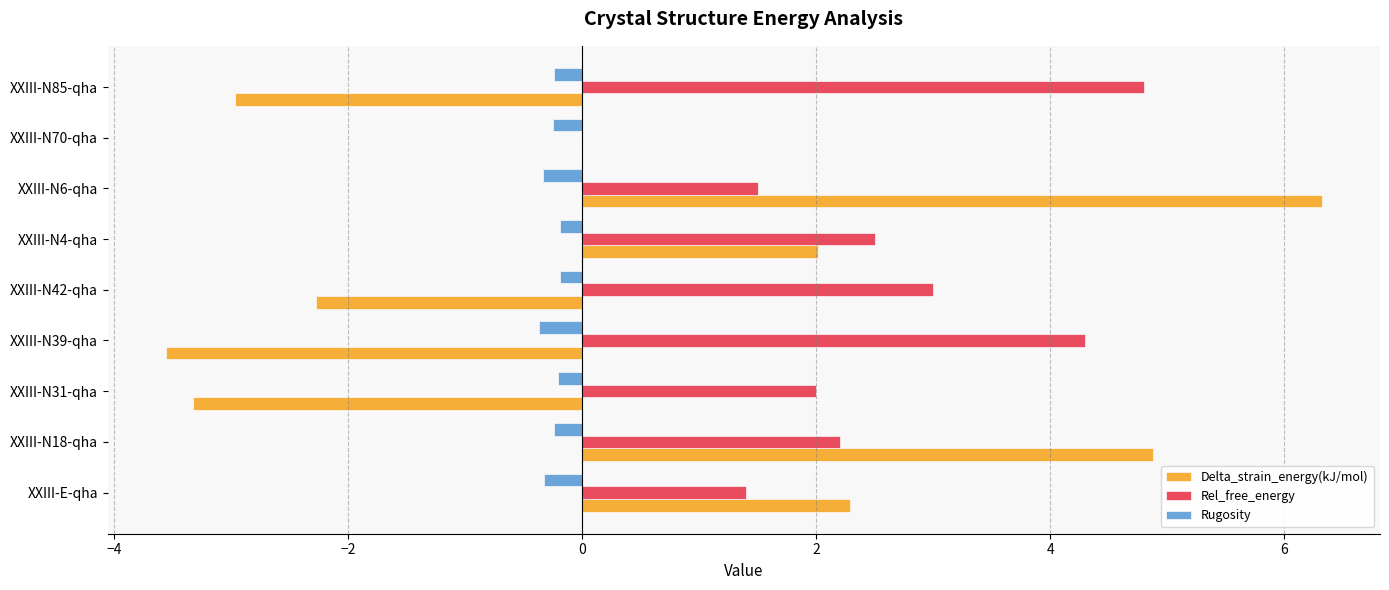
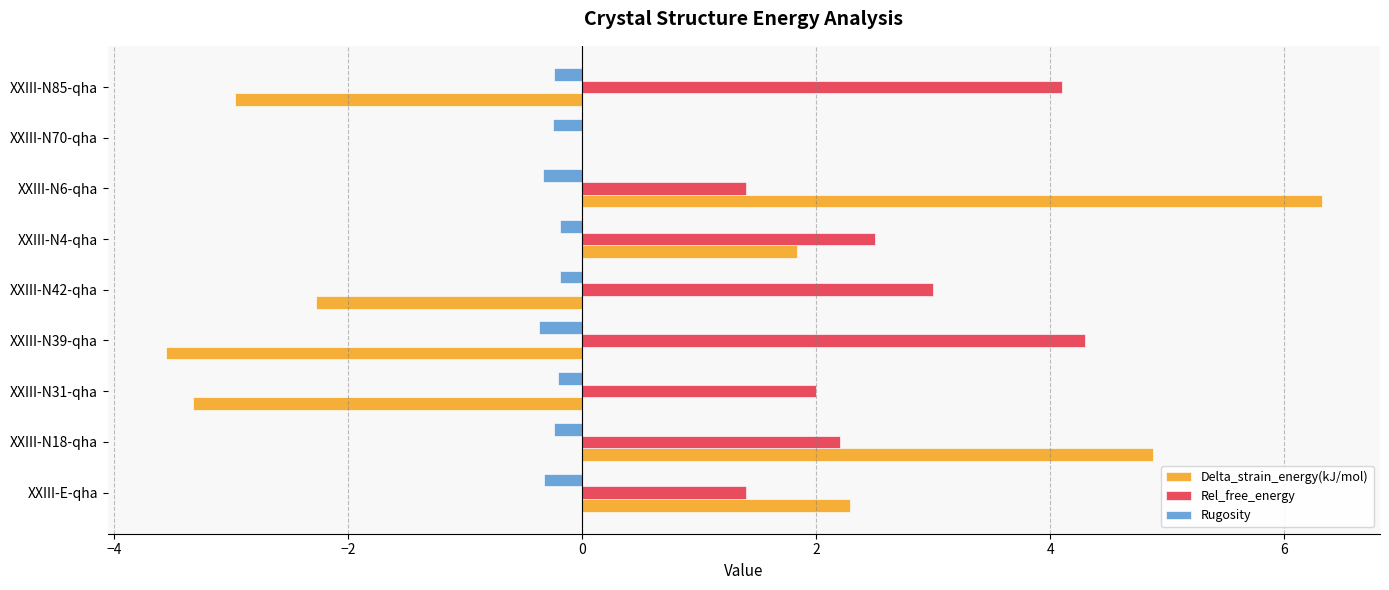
Rel_free_energy, XXIII-N85-qha: 4.8 -> 4.1
Rel_free_energy, XXIII-N6-qha: 1.5 -> 1.4
Delta_strain_energy(kJ/mol), XXIII-N4-qha: 2.01 -> 1.83
